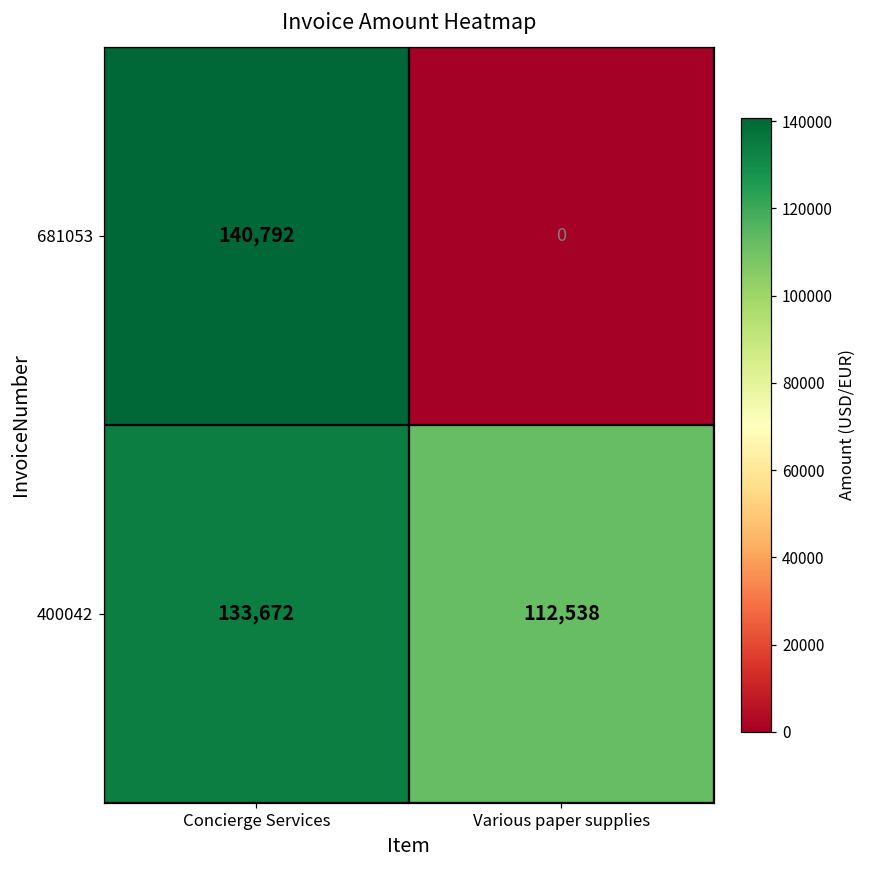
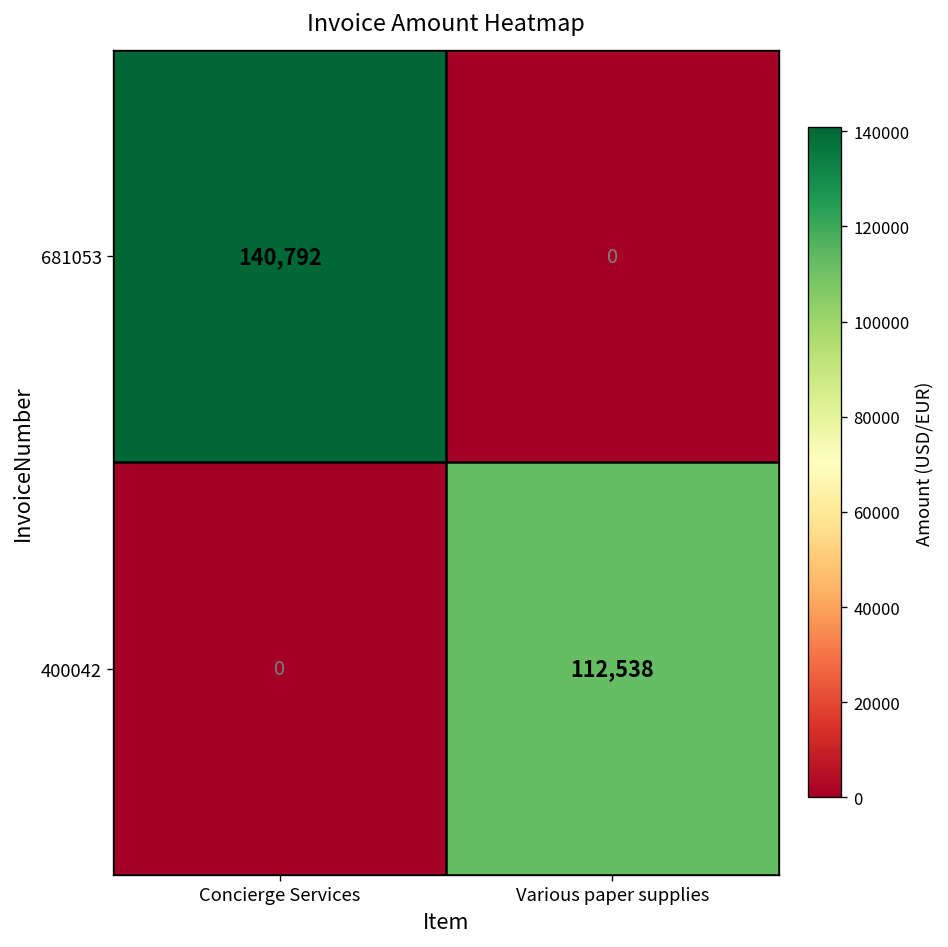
400042, Concierge Services: 133,672 -> 0
